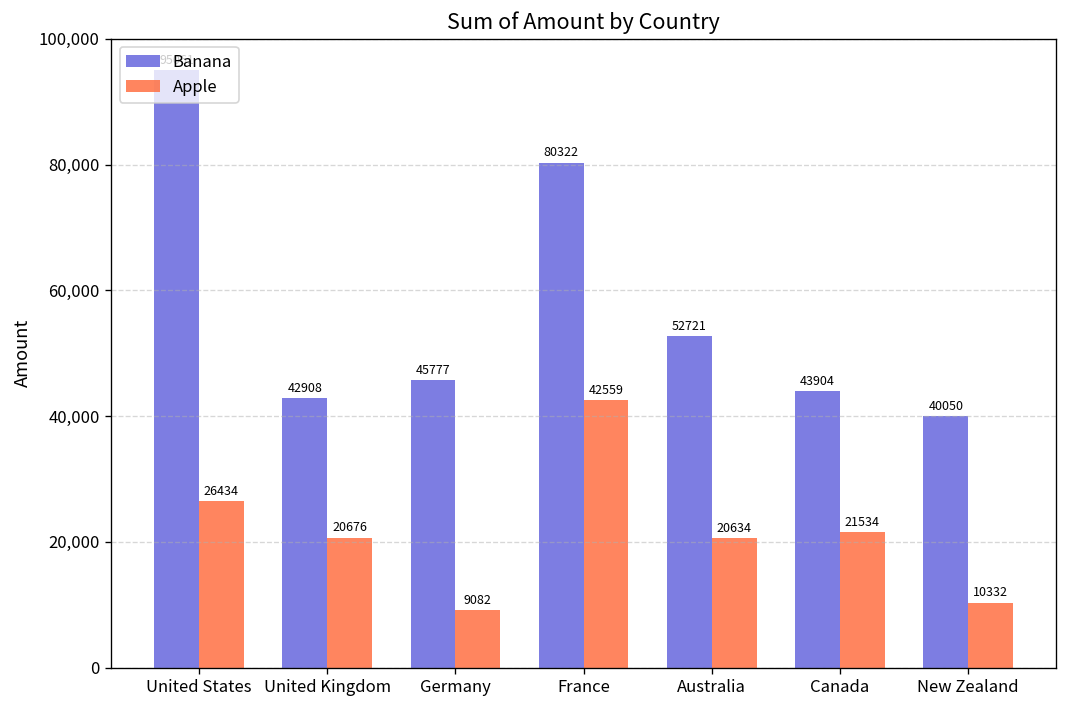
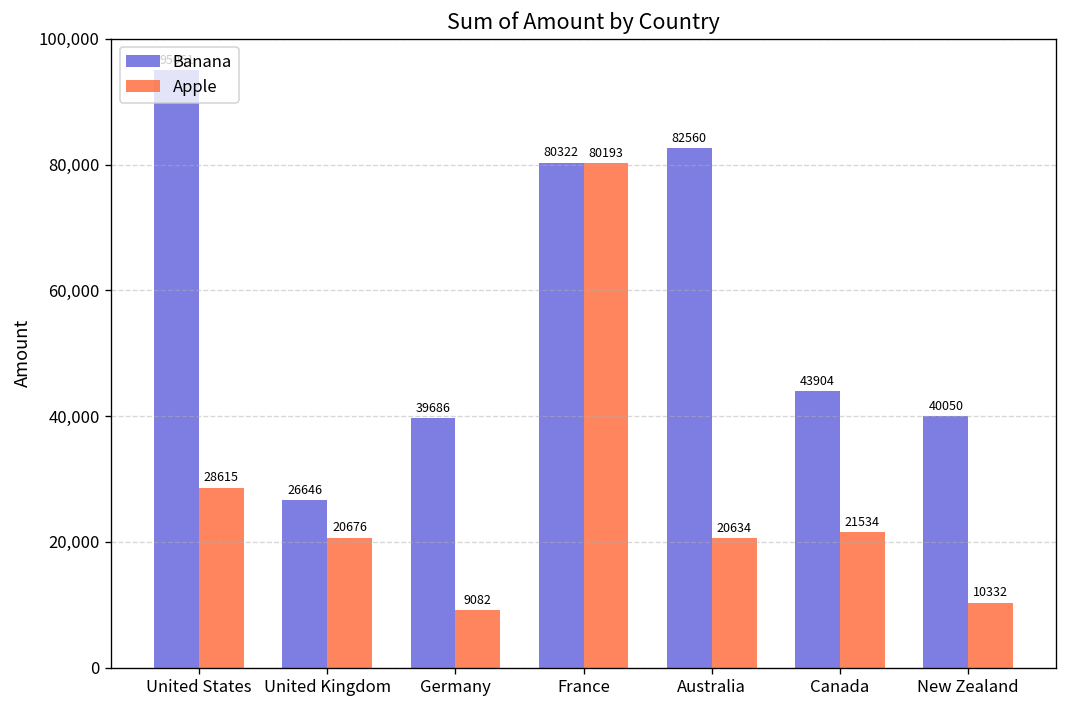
Apple, United States: 26434 -> 28615
Banana, United Kingdom: 42908 -> 26646
Banana, Germany: 45777 -> 39686
Apple, France: 42559 -> 80193
Banana, Australia: 52721 -> 82560
